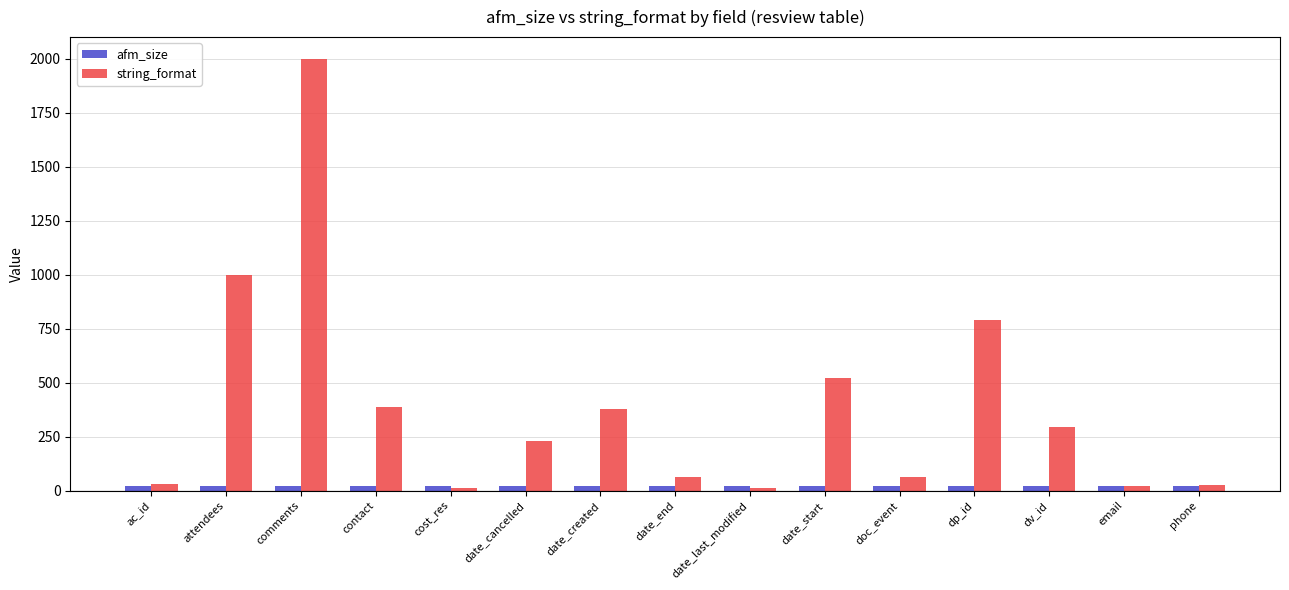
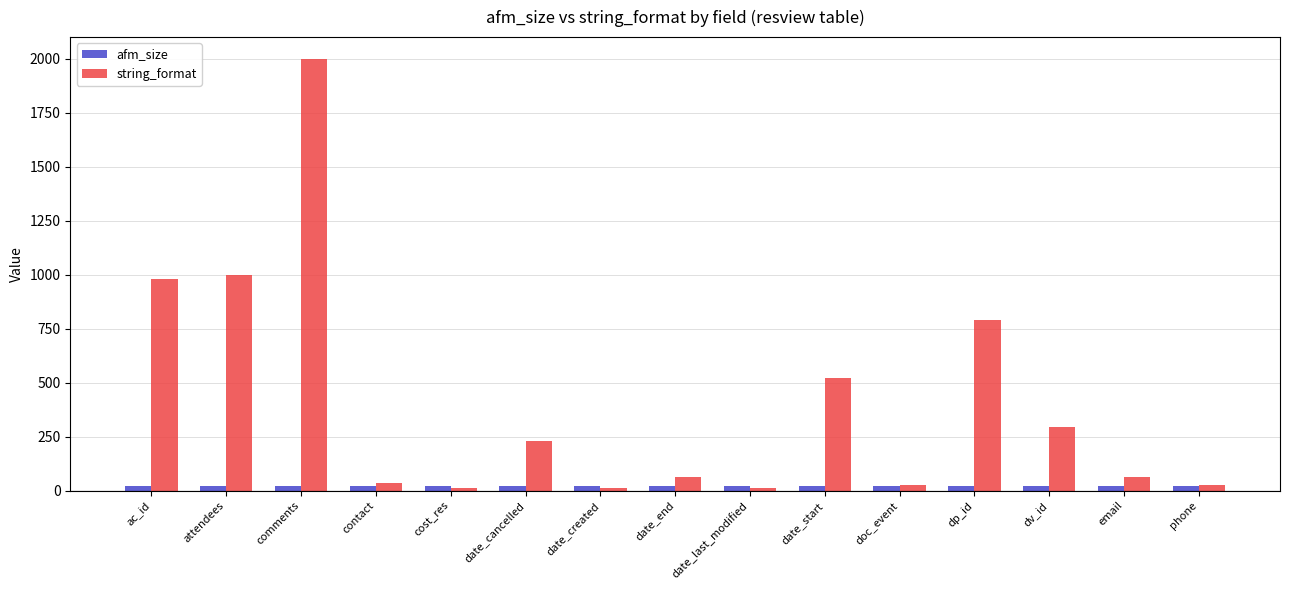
string_format, ac_id: 30 -> 980
string_format, contact: 390 -> 40
string_format, date_created: 380 -> 10
string_format, doc_event: 60 -> 30
string_format, email: 20 -> 60
